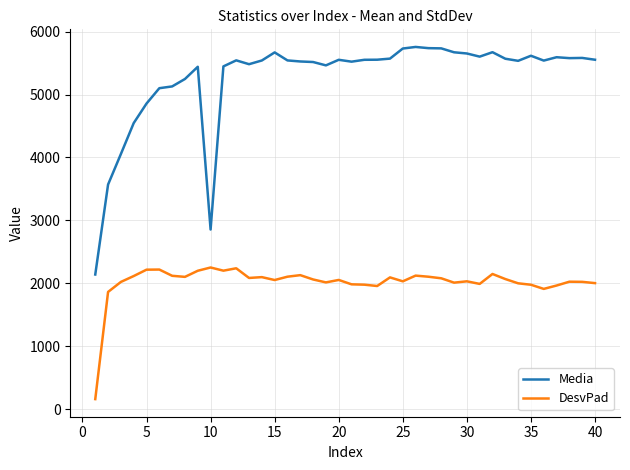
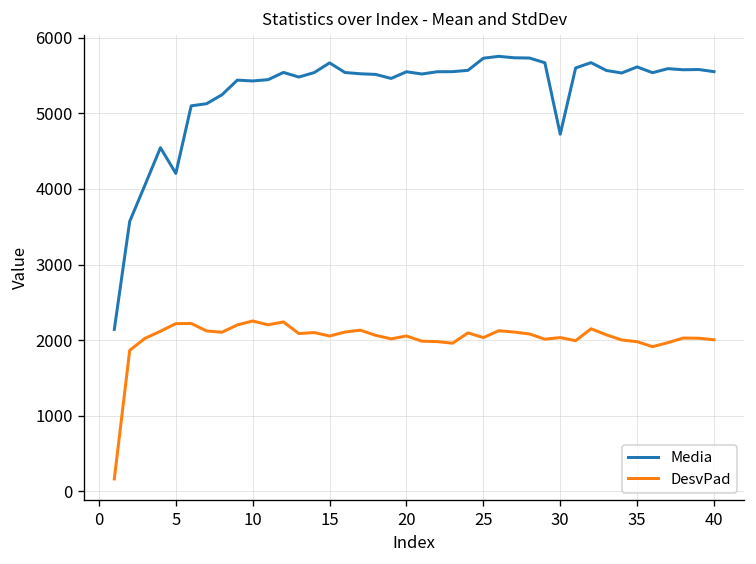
Media, 5: 4900 -> 4200
Media, 10: 2900 -> 5400
Media, 30: 5700 -> 4700
